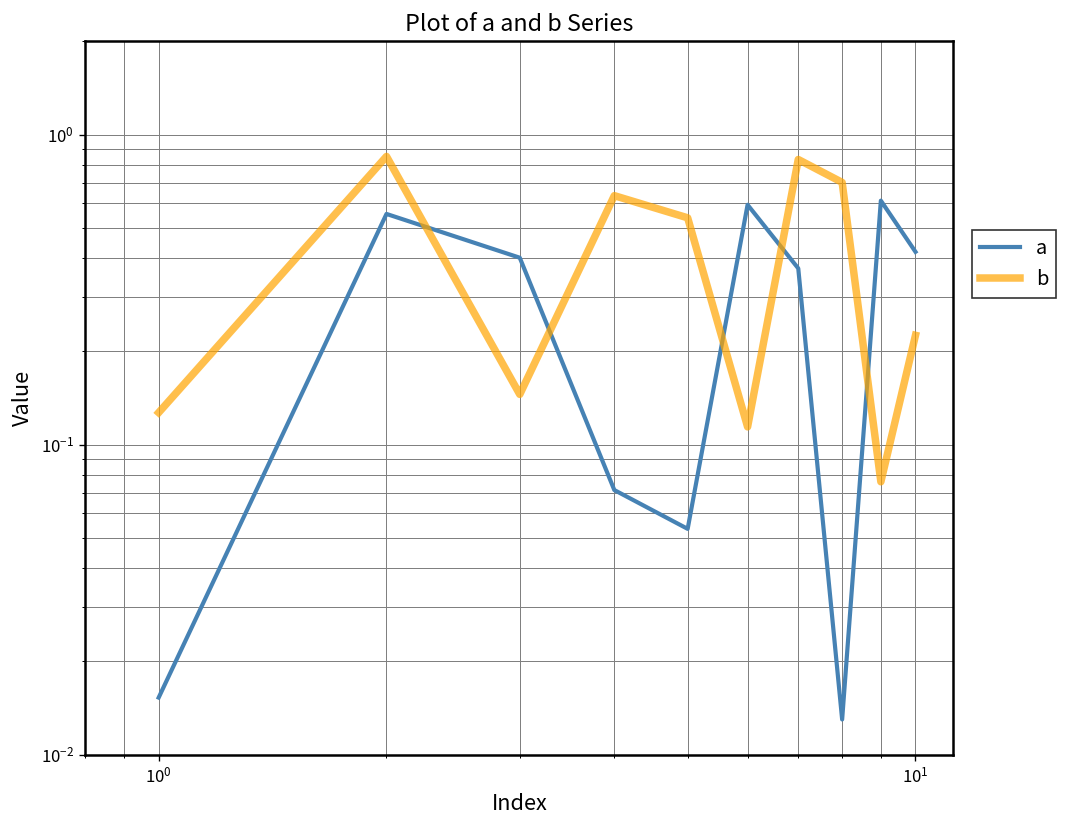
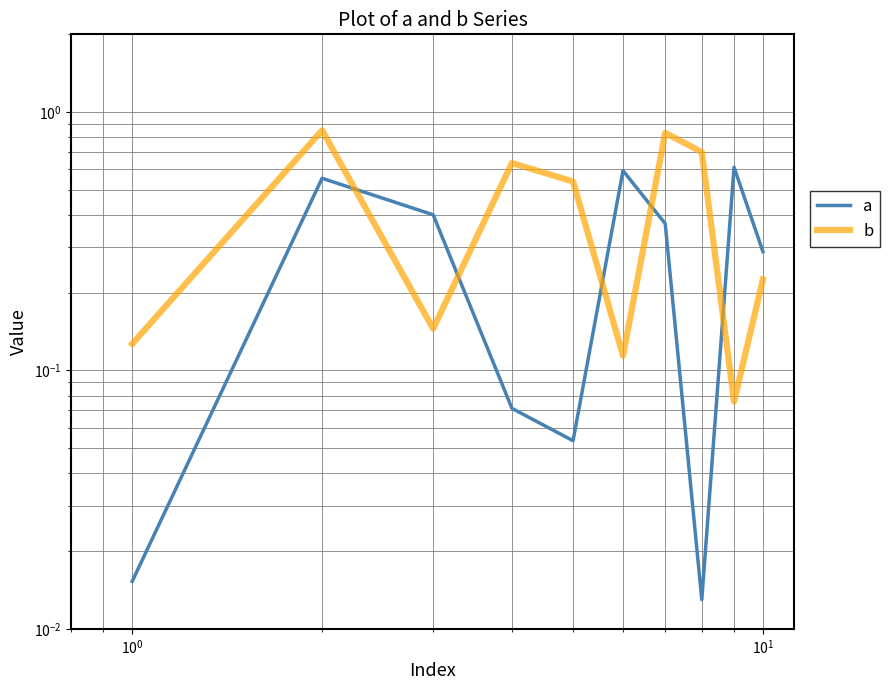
a, 10^1: 0.42 -> 0.29
